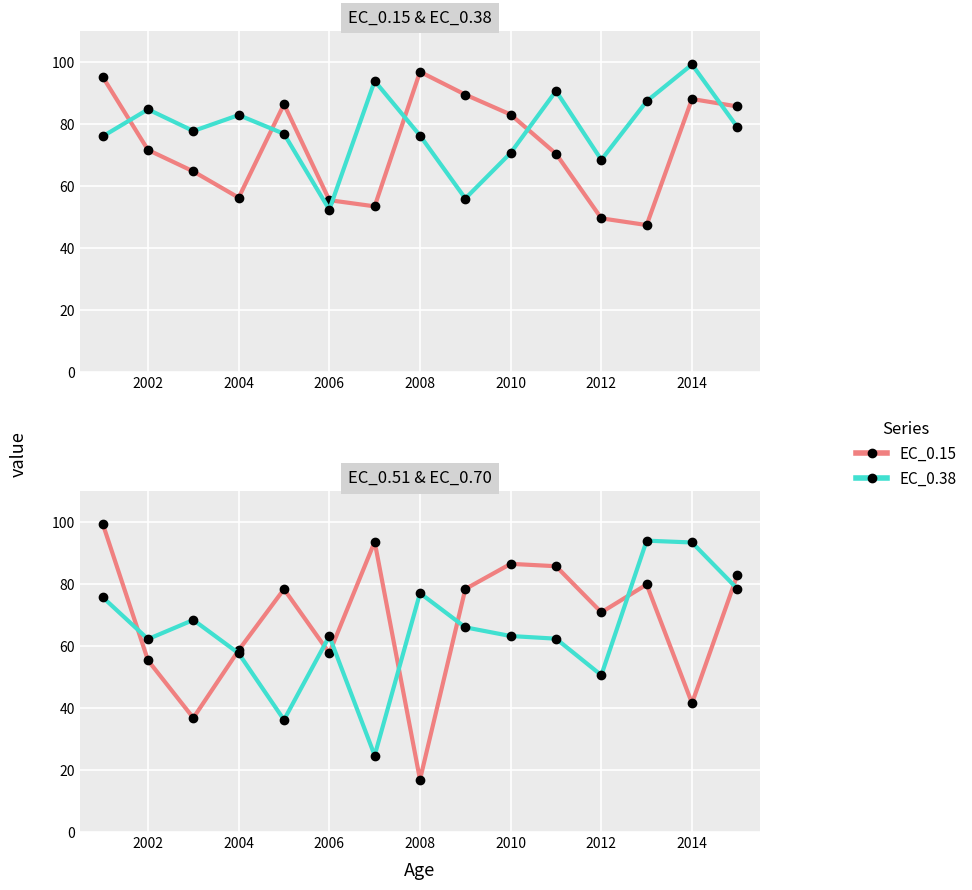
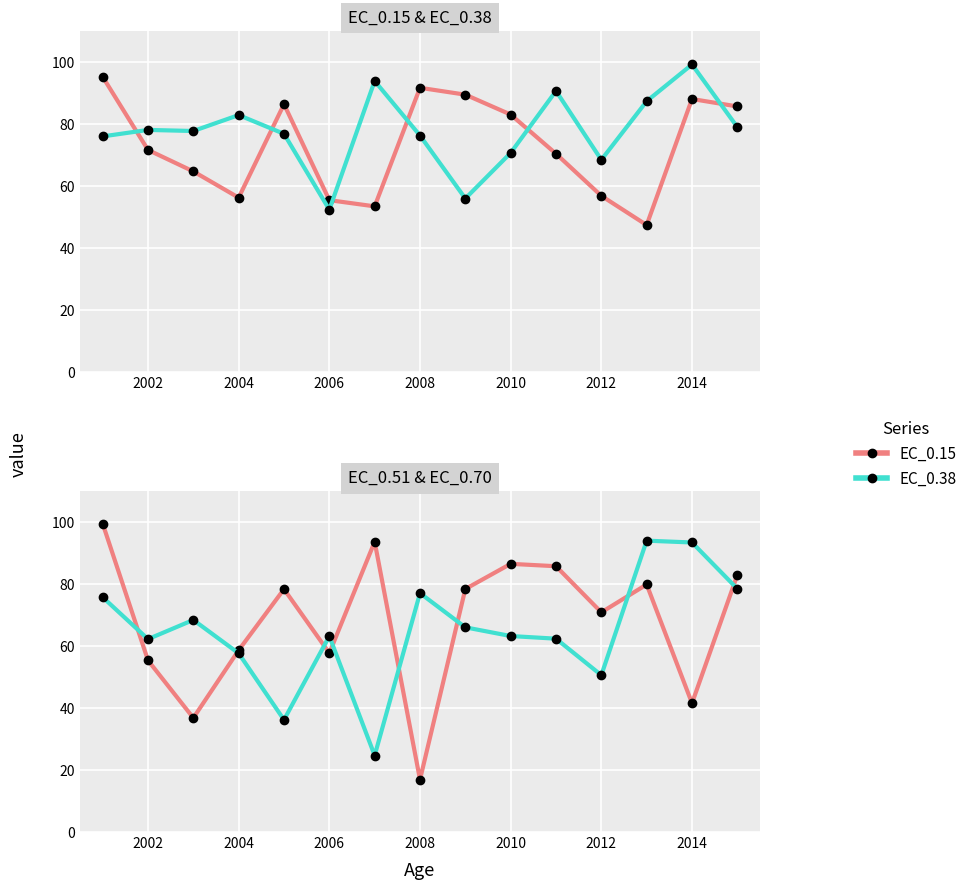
EC_0.15 & EC_0.38, EC_0.38, 2002: 85 -> 78
EC_0.15 & EC_0.38, EC_0.15, 2008: 97 -> 92
EC_0.15 & EC_0.38, EC_0.15, 2012: 50 -> 57
